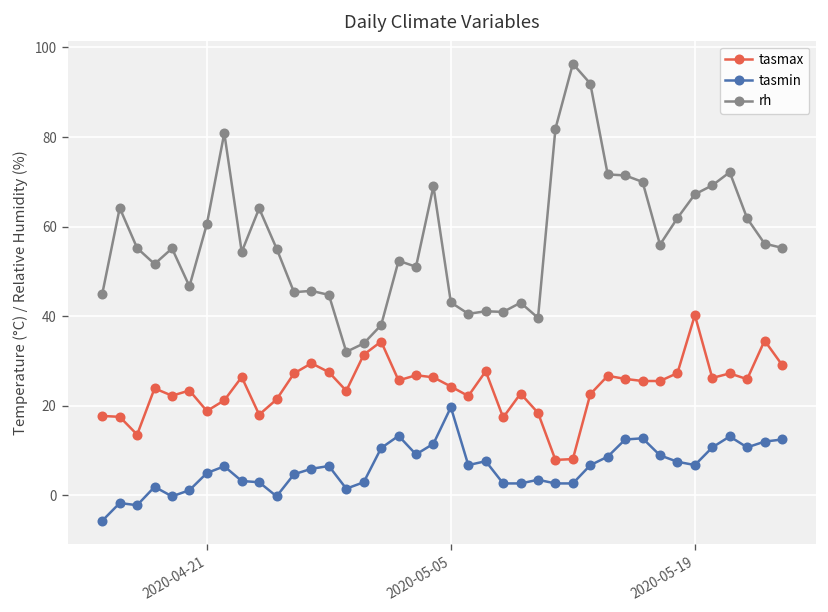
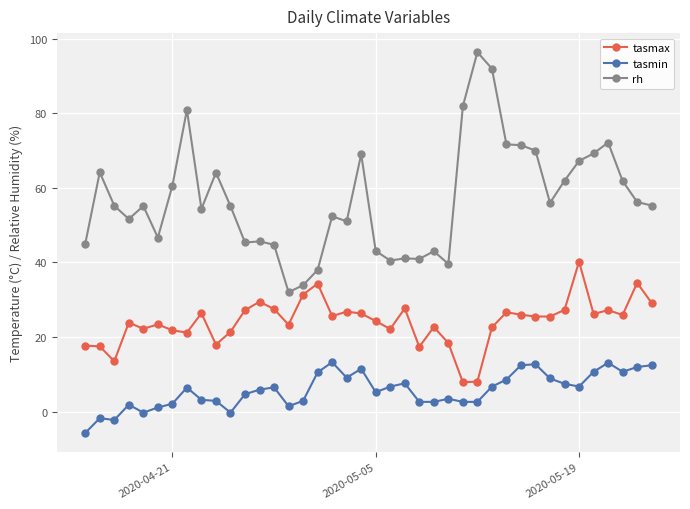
tasmax, 2020-04-21: 19 -> 22
tasmin, 2020-04-21: 5 -> 2
tasmin, 2020-05-05: 20 -> 5
